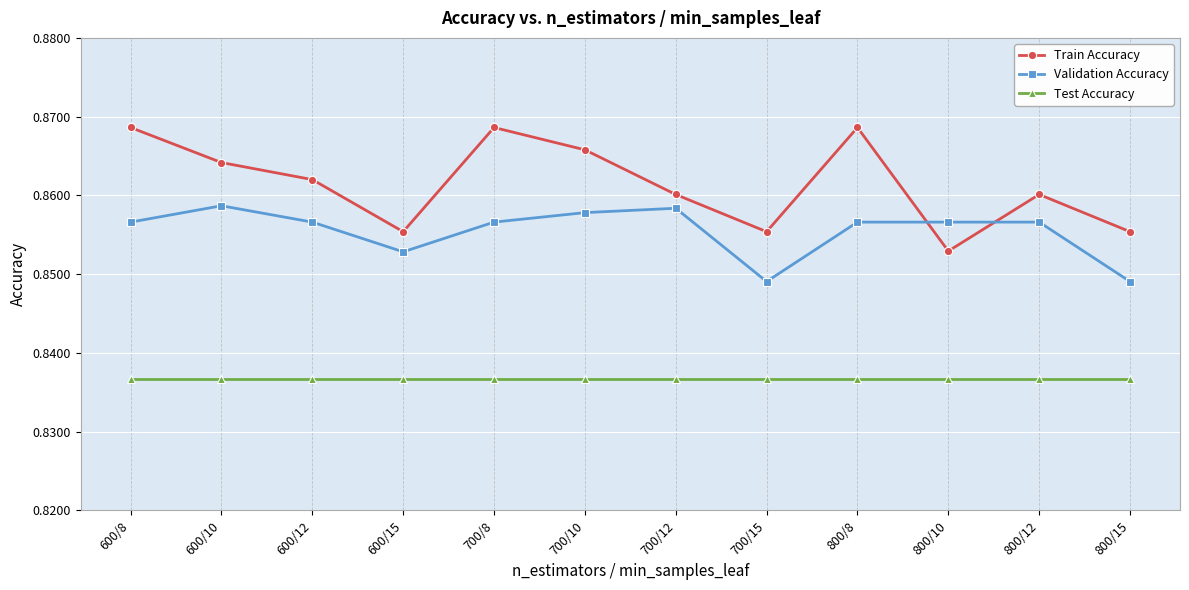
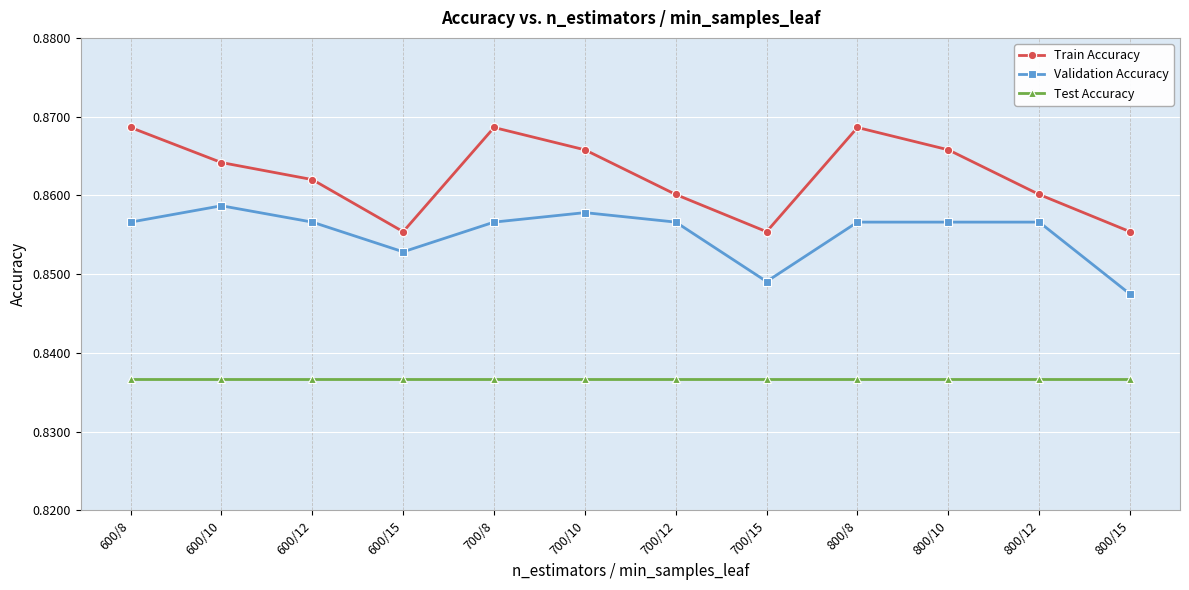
Validation Accuracy, 700/12: 0.858 -> 0.857
Train Accuracy, 800/10: 0.853 -> 0.866
Validation Accuracy, 800/15: 0.849 -> 0.847
